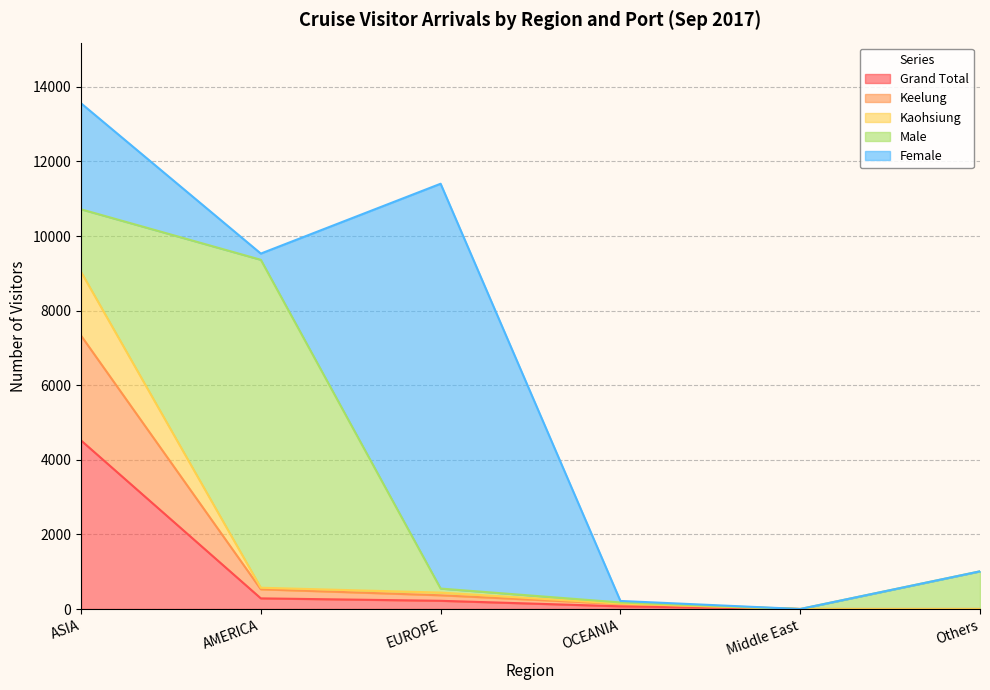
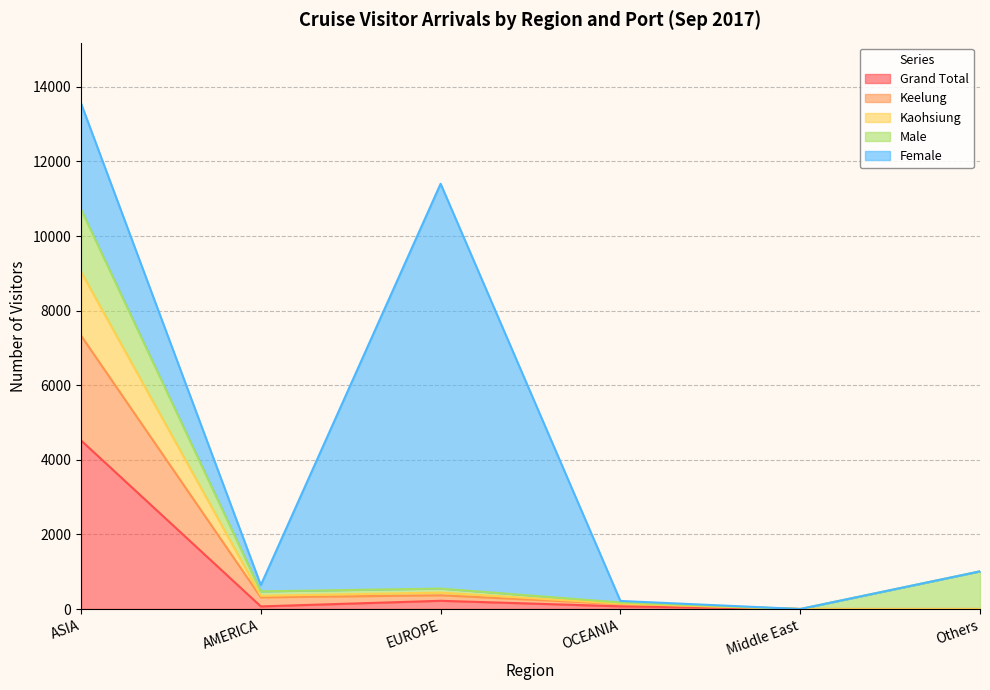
Grand Total, AMERICA: 300 -> 100
Male, AMERICA: 8800 -> 100
